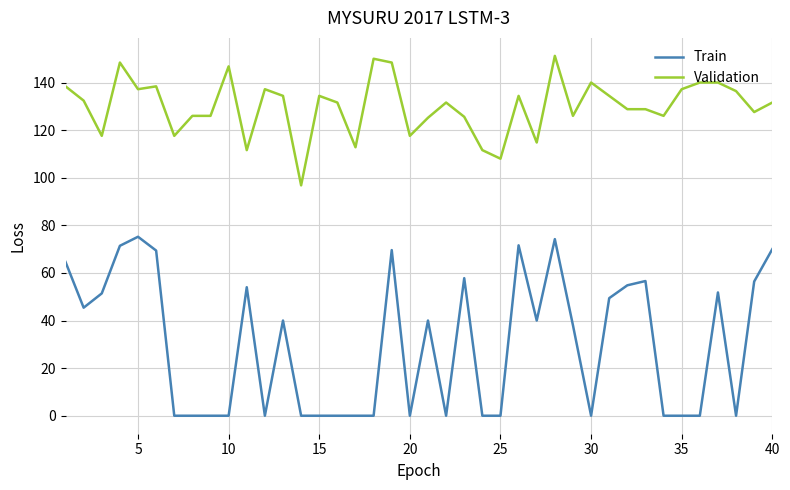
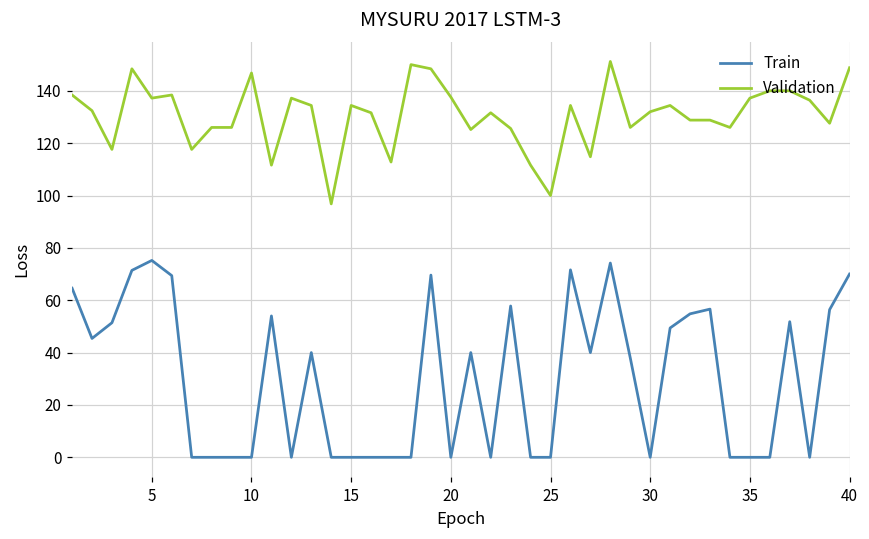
Validation, 20: 118 -> 138
Validation, 25: 108 -> 100
Validation, 30: 140 -> 132
Validation, 40: 132 -> 149
